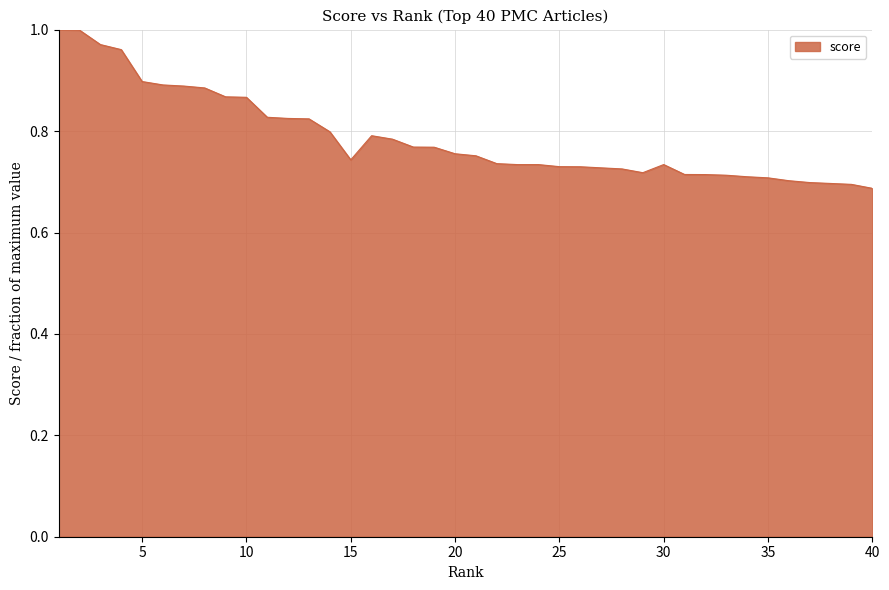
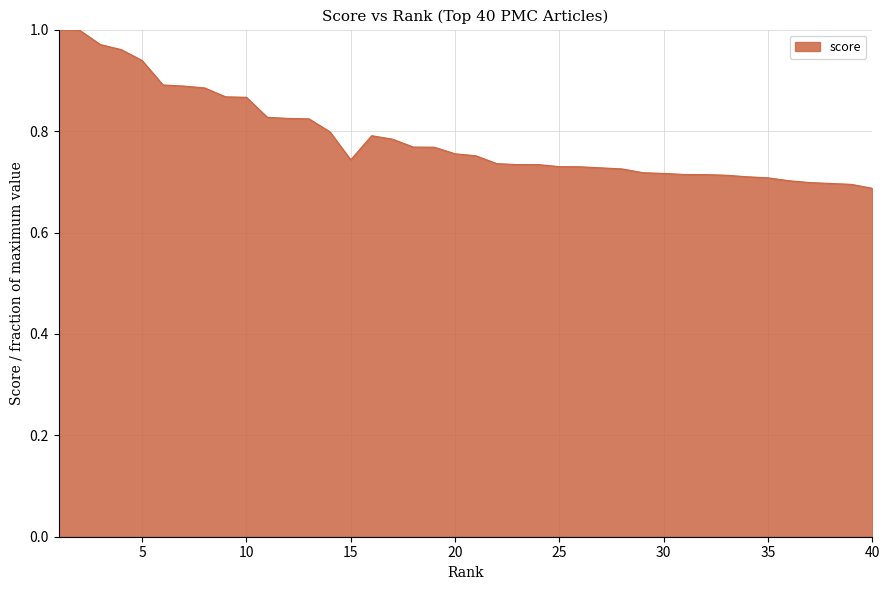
5: 0.90 -> 0.94
30: 0.73 -> 0.72
